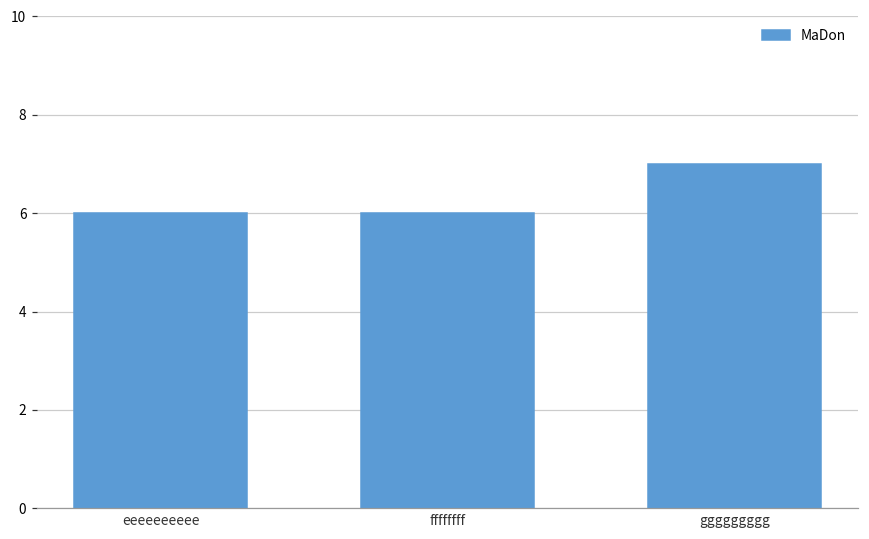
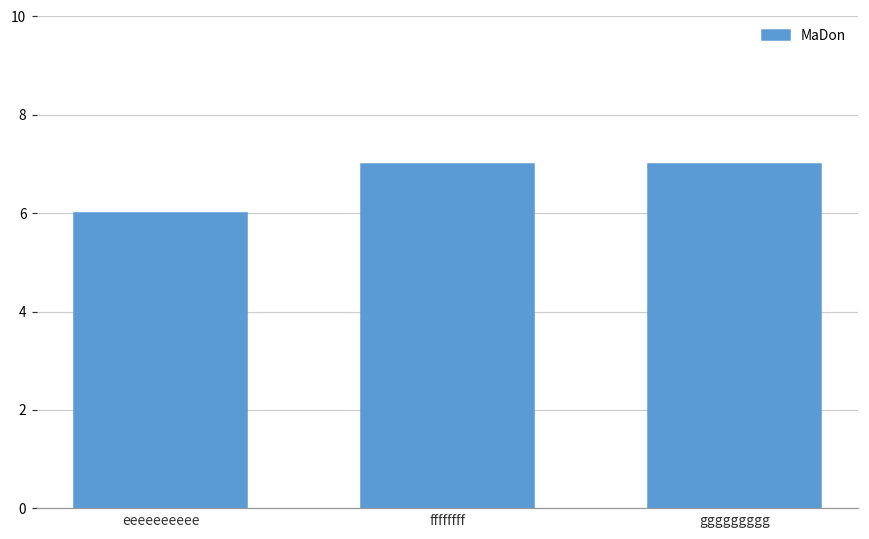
ffffffff: 6 -> 7
